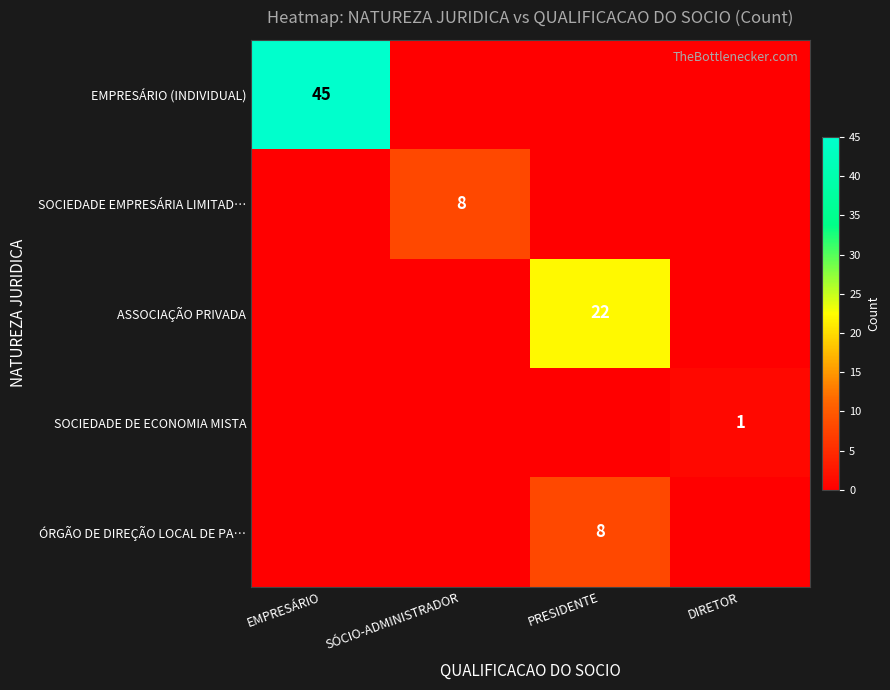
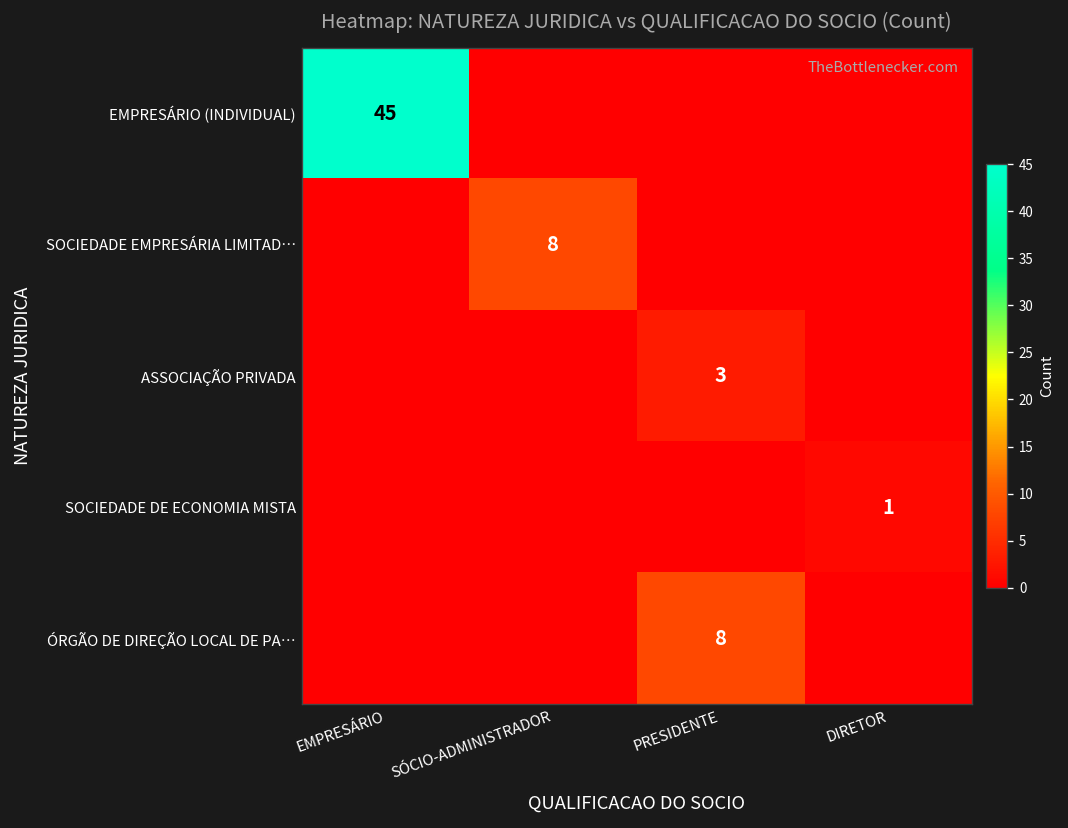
ASSOCIAÇÃO PRIVADA, PRESIDENTE: 22 -> 3
